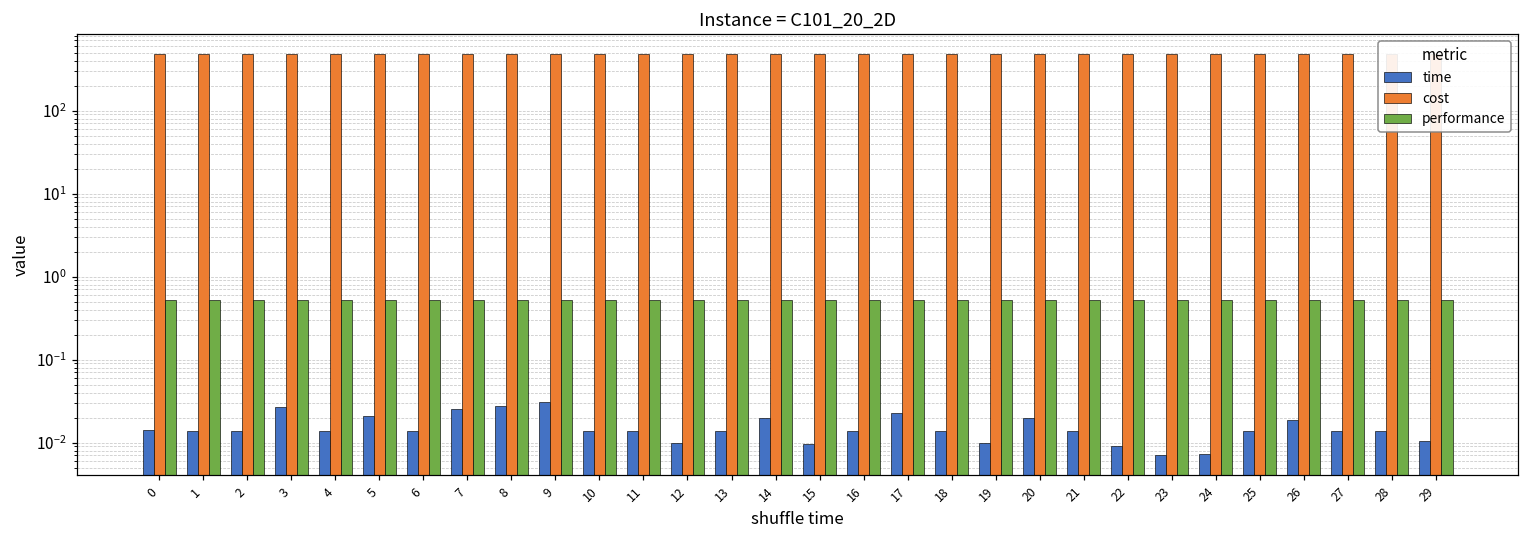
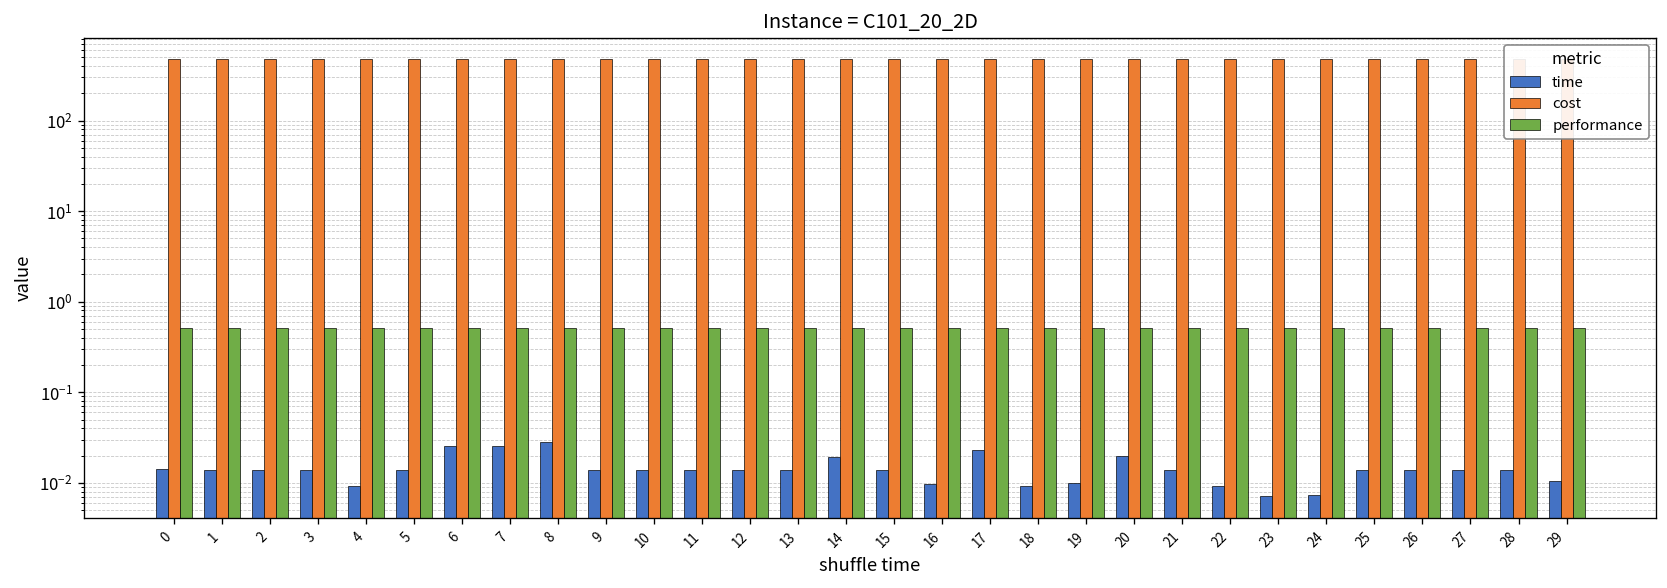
time, 3: 0.027 -> 0.014
time, 4: 0.014 -> 0.009
time, 5: 0.021 -> 0.014
time, 6: 0.014 -> 0.025
time, 9: 0.031 -> 0.014
time, 12: 0.010 -> 0.014
time, 15: 0.010 -> 0.014
time, 16: 0.014 -> 0.010
time, 18: 0.014 -> 0.009
time, 26: 0.019 -> 0.014
